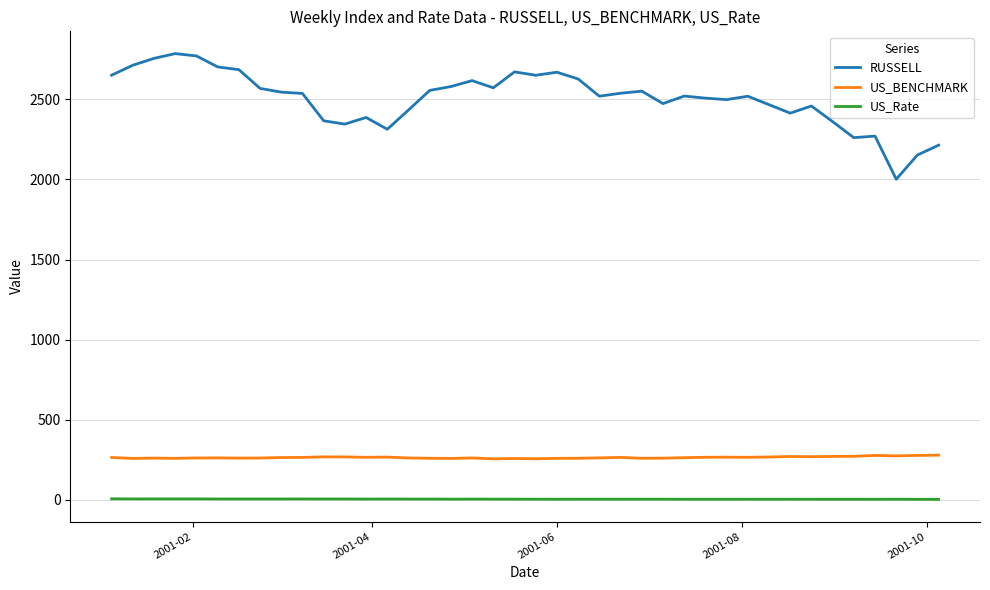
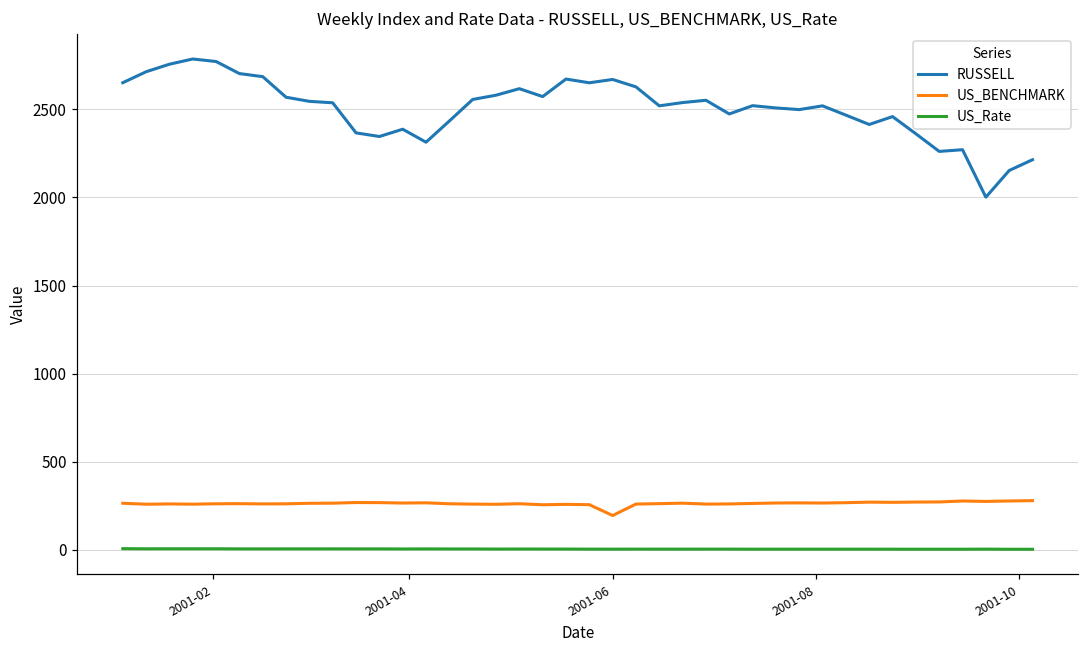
US_BENCHMARK, 2001-06: 260 -> 190
